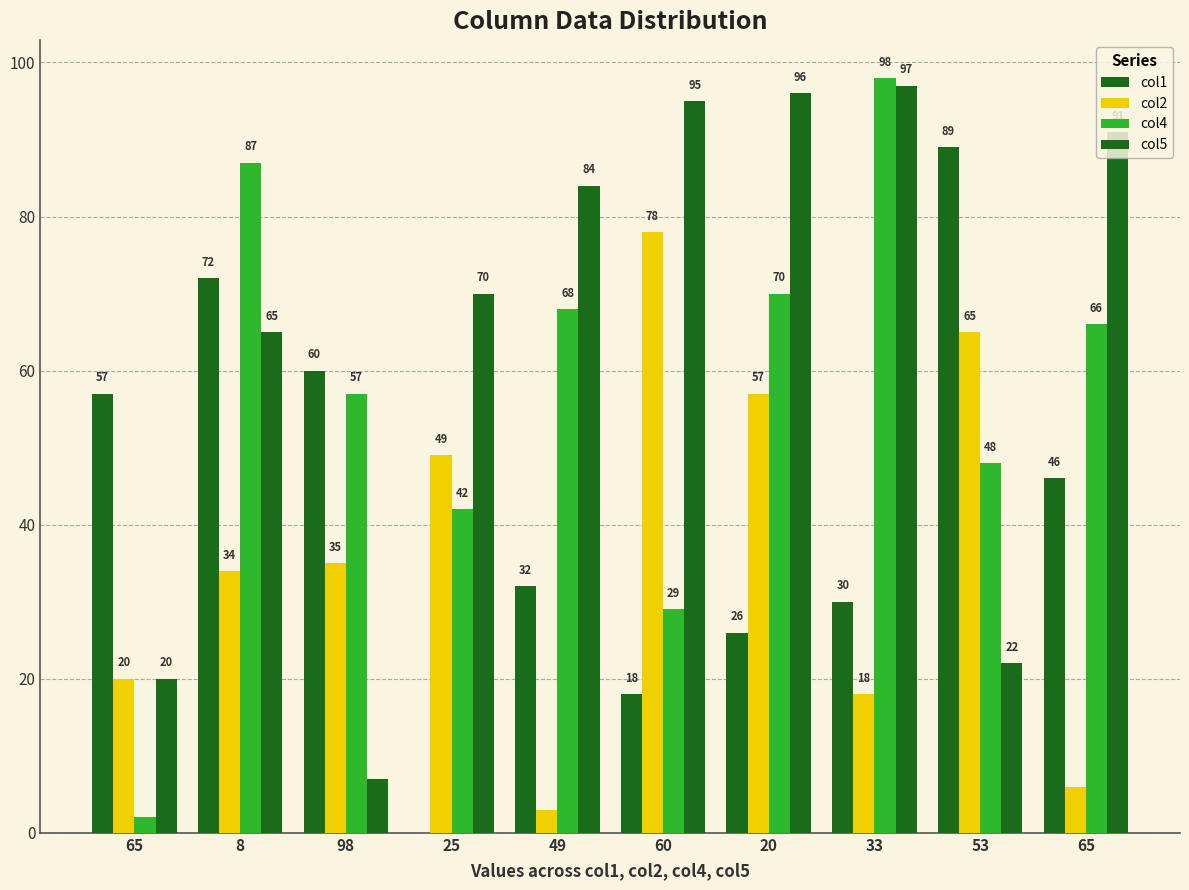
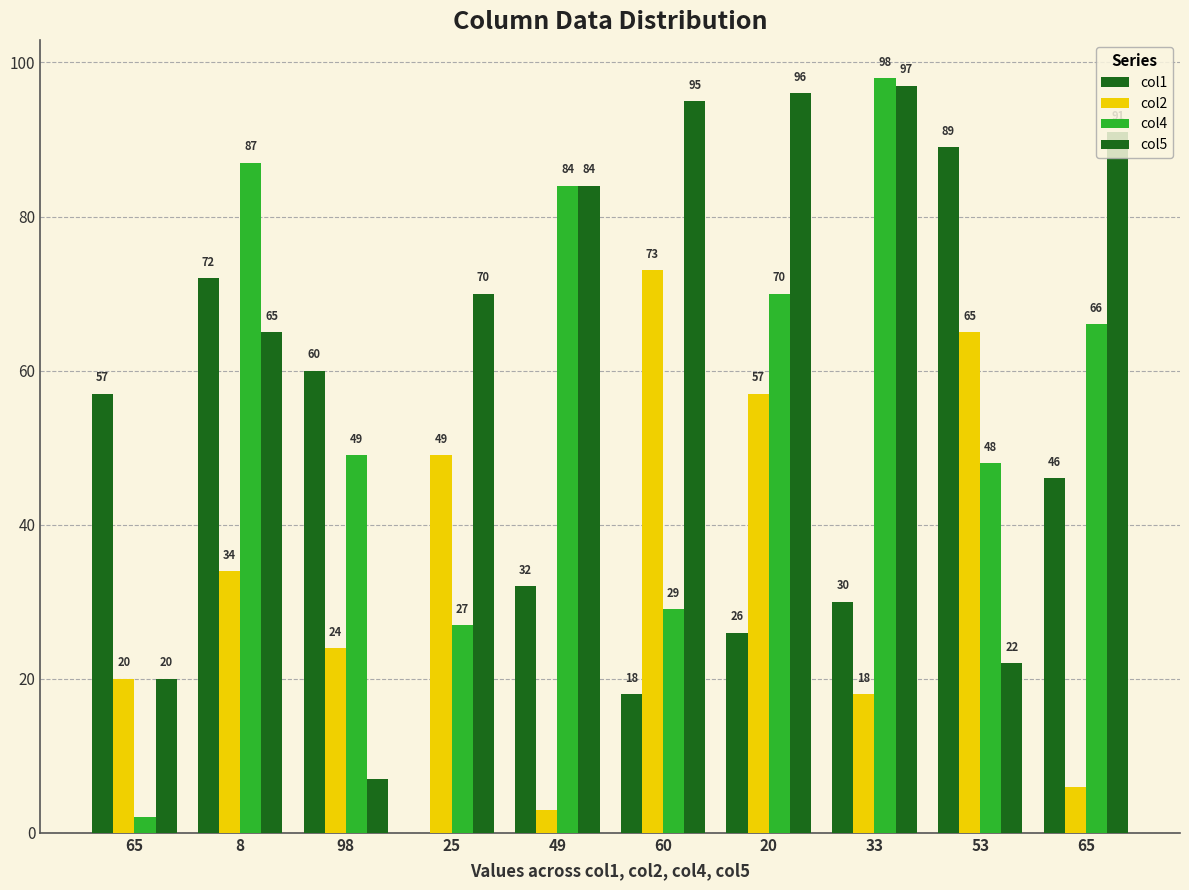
col2, 98: 35 -> 24
col4, 98: 57 -> 49
col4, 25: 42 -> 27
col4, 49: 68 -> 84
col2, 60: 78 -> 73
